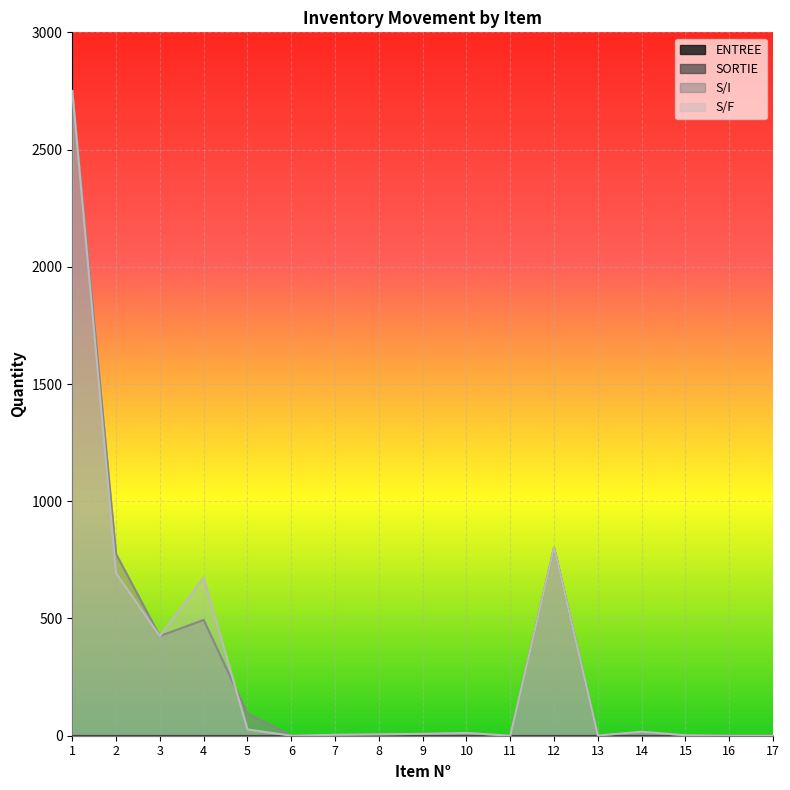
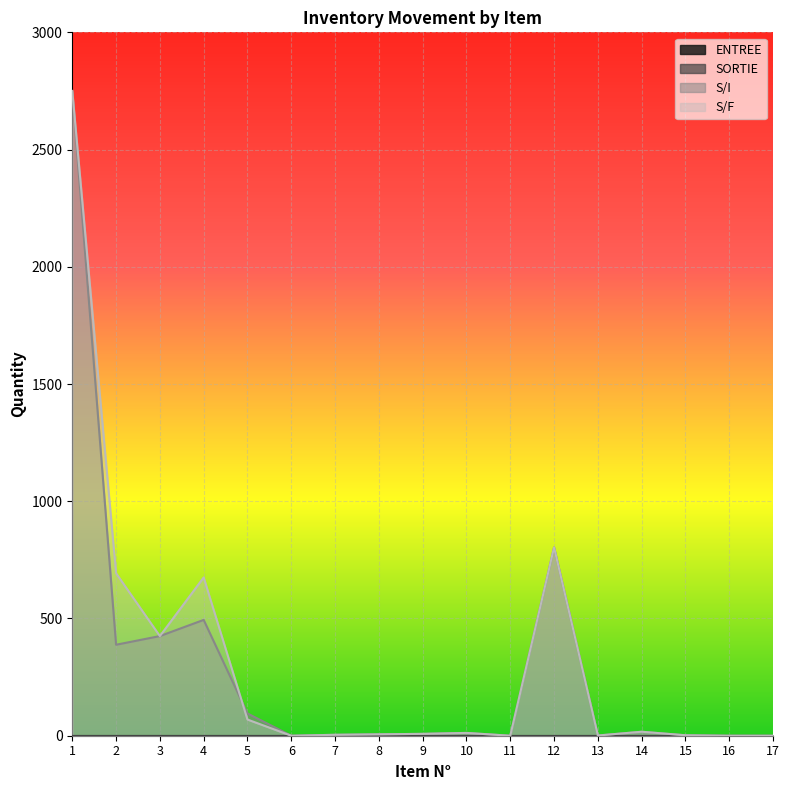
S/I, 2: 780 -> 390
S/F, 5: 30 -> 70
